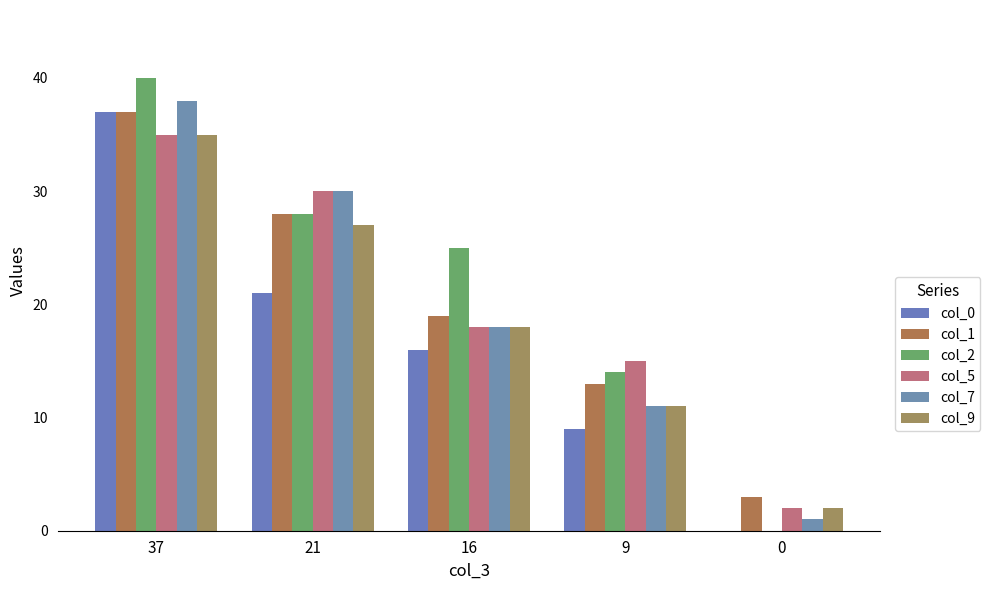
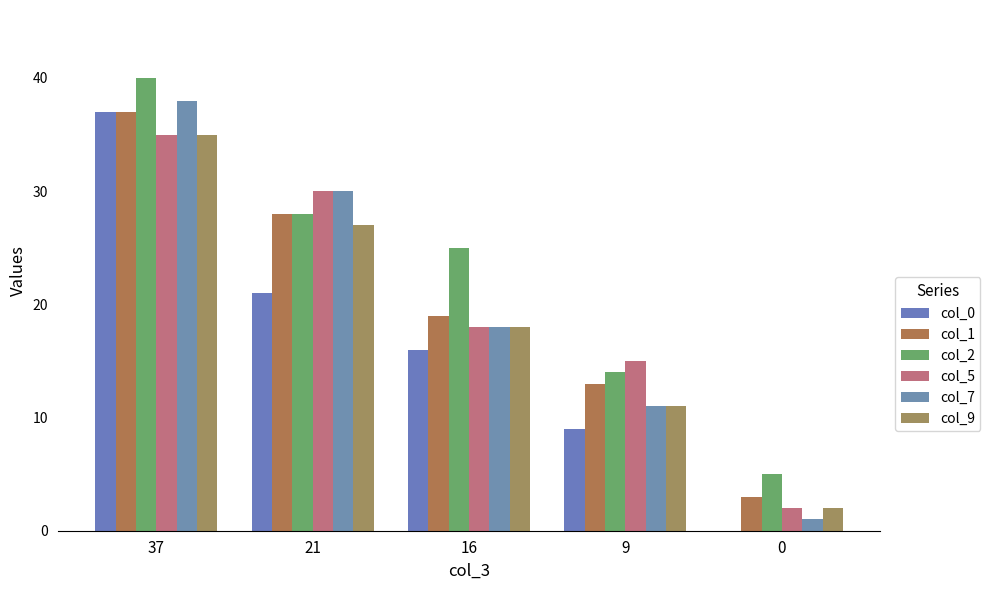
col_2, 0: 0 -> 5
